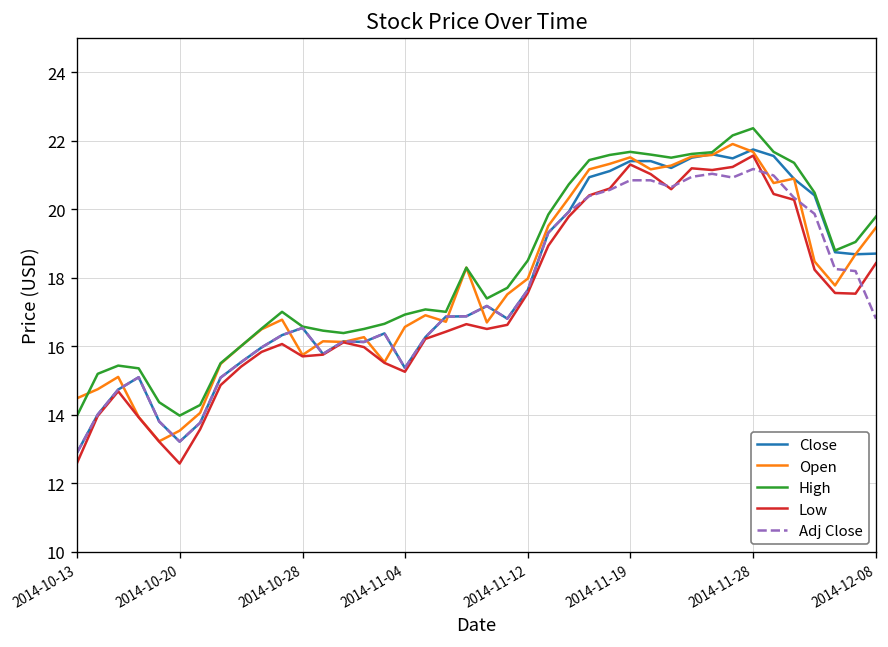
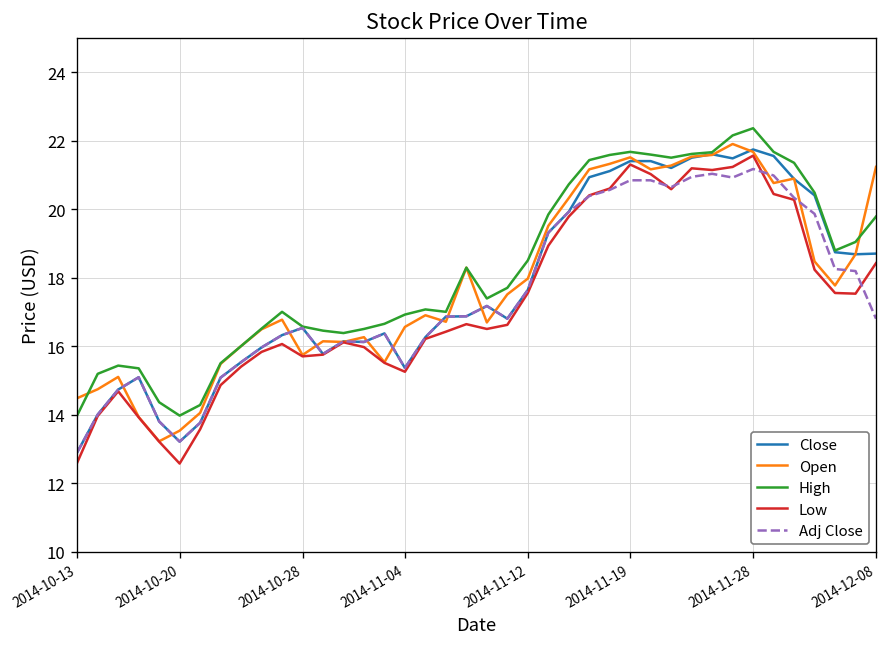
Open, 2014-12-08: 19.5 -> 21.2
